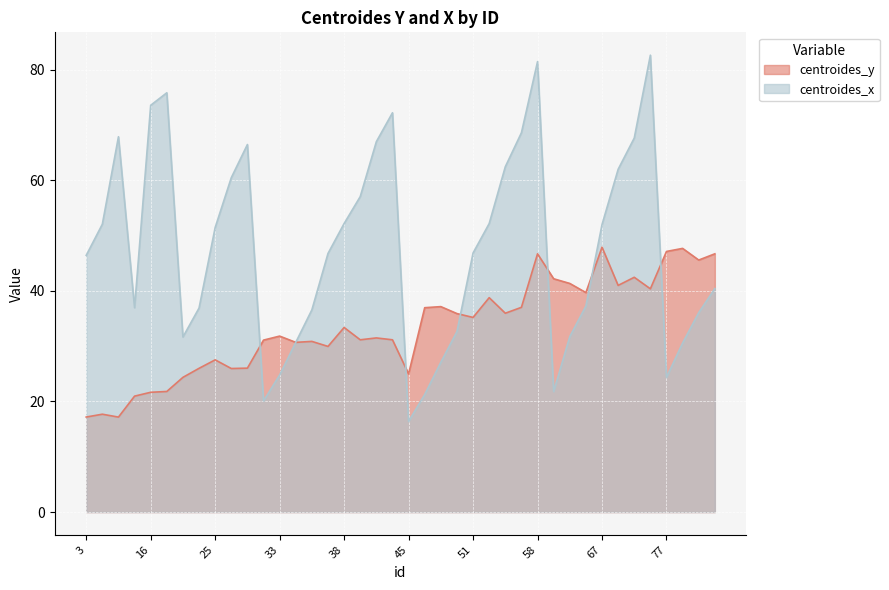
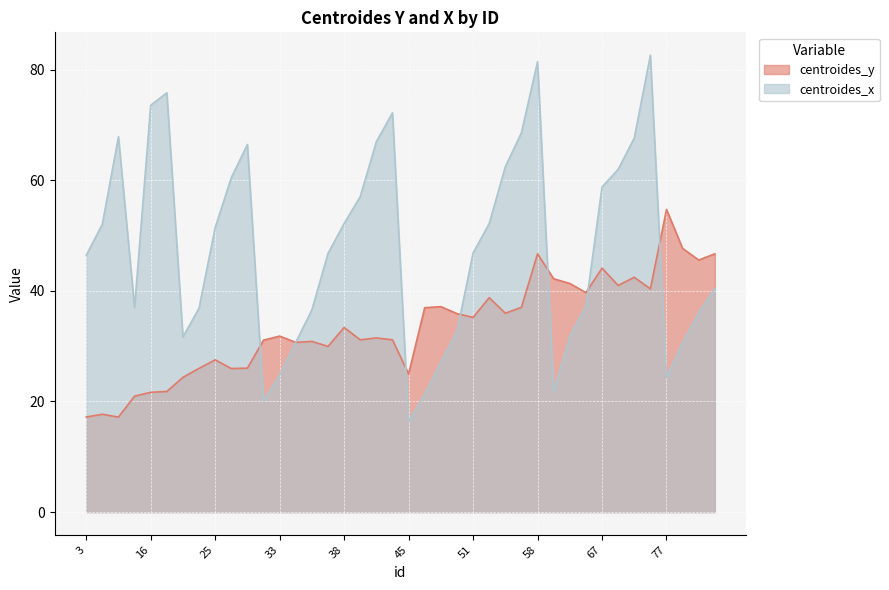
centroides_y, 67: 48 -> 44
centroides_x, 67: 52 -> 59
centroides_y, 77: 47 -> 55
